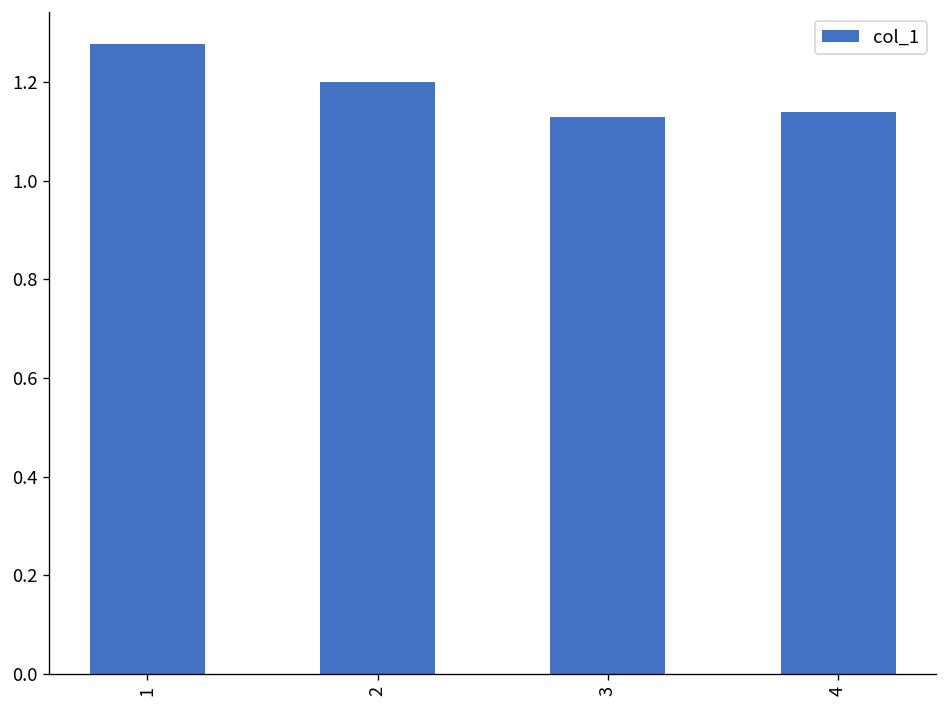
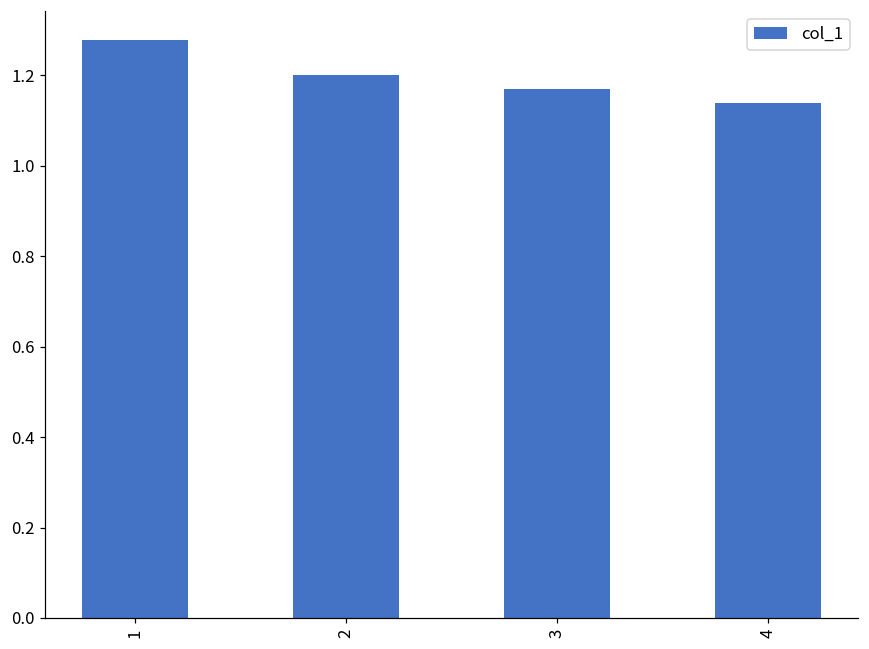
3: 1.13 -> 1.17
